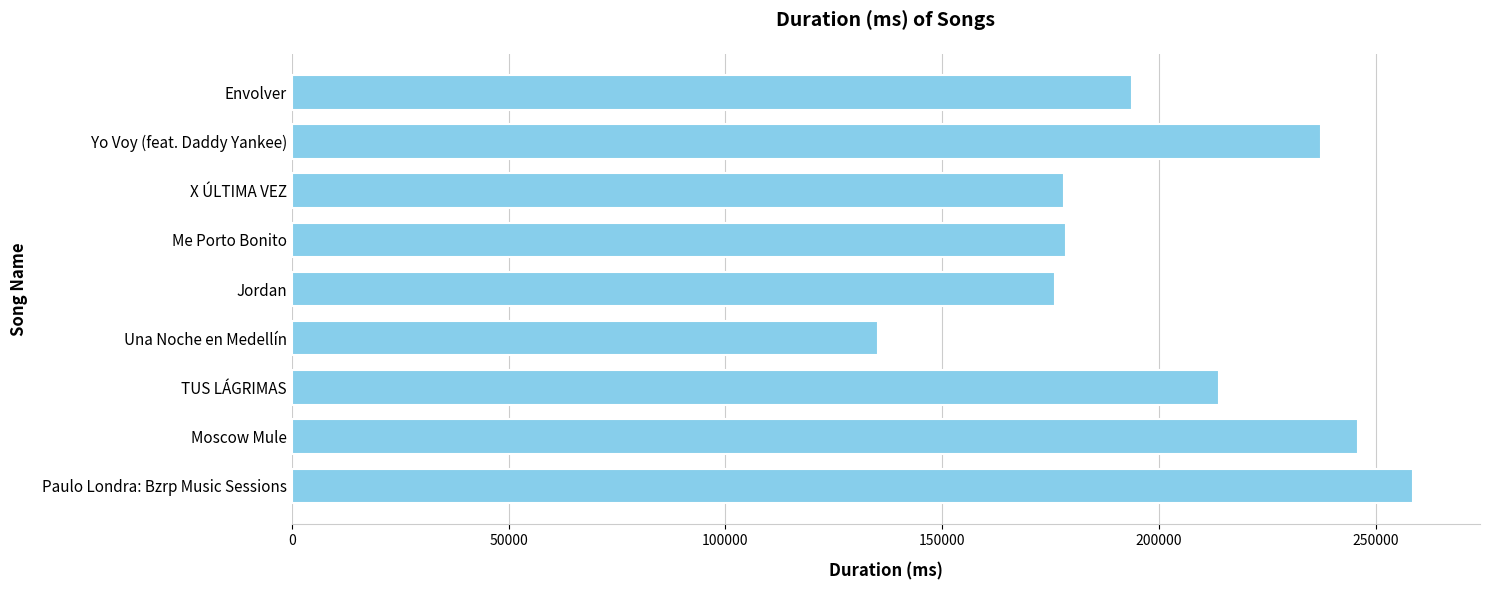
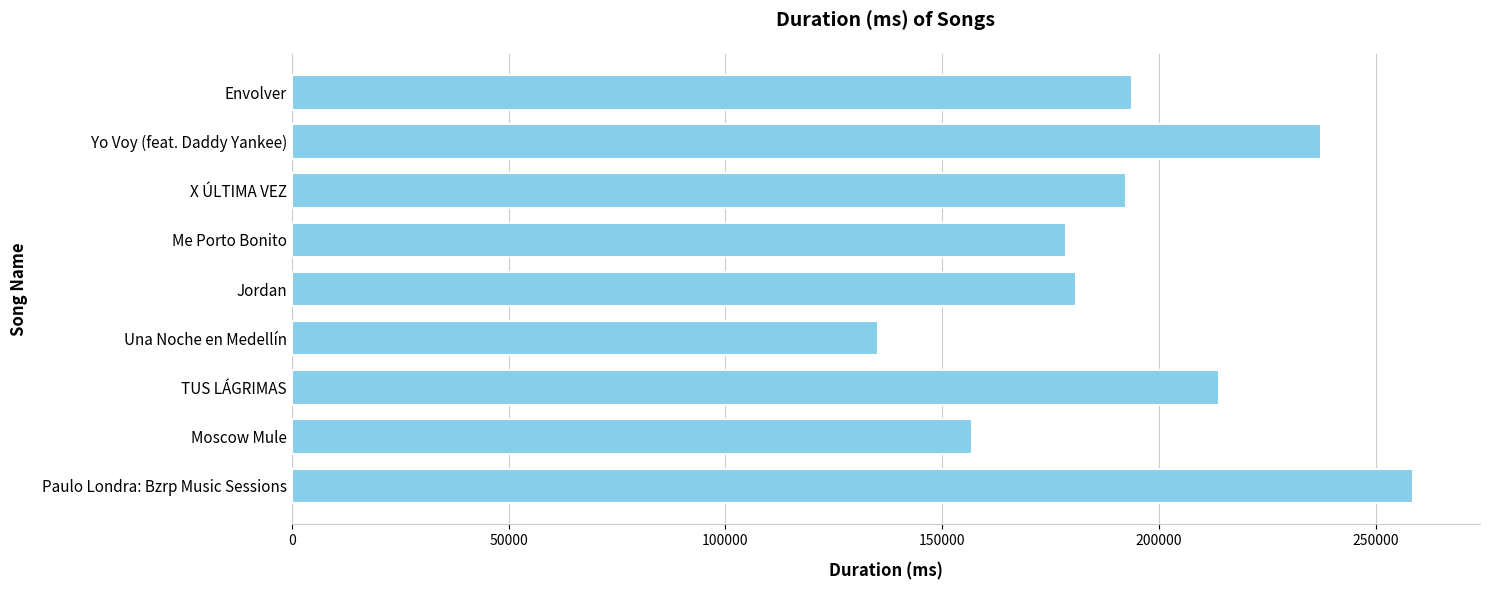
X ÚLTIMA VEZ: 178000 -> 192000
Jordan: 176000 -> 181000
Moscow Mule: 246000 -> 157000
